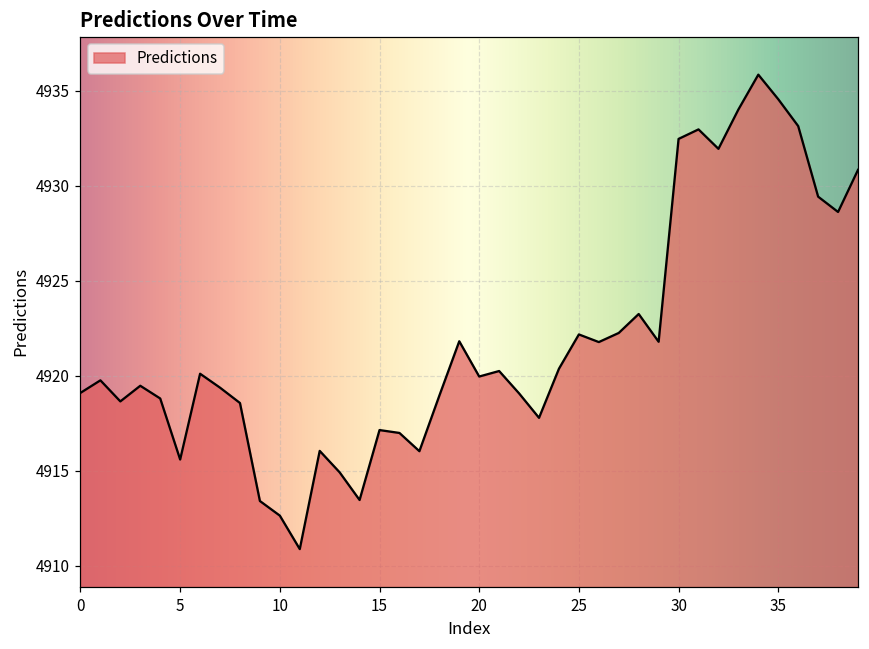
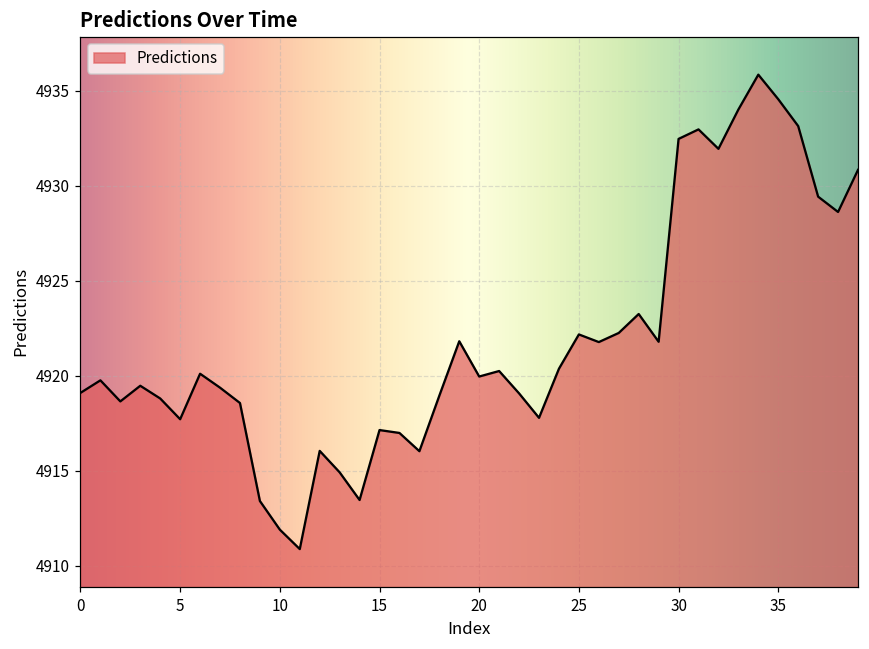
5: 4915.6 -> 4917.7
10: 4912.6 -> 4911.9
